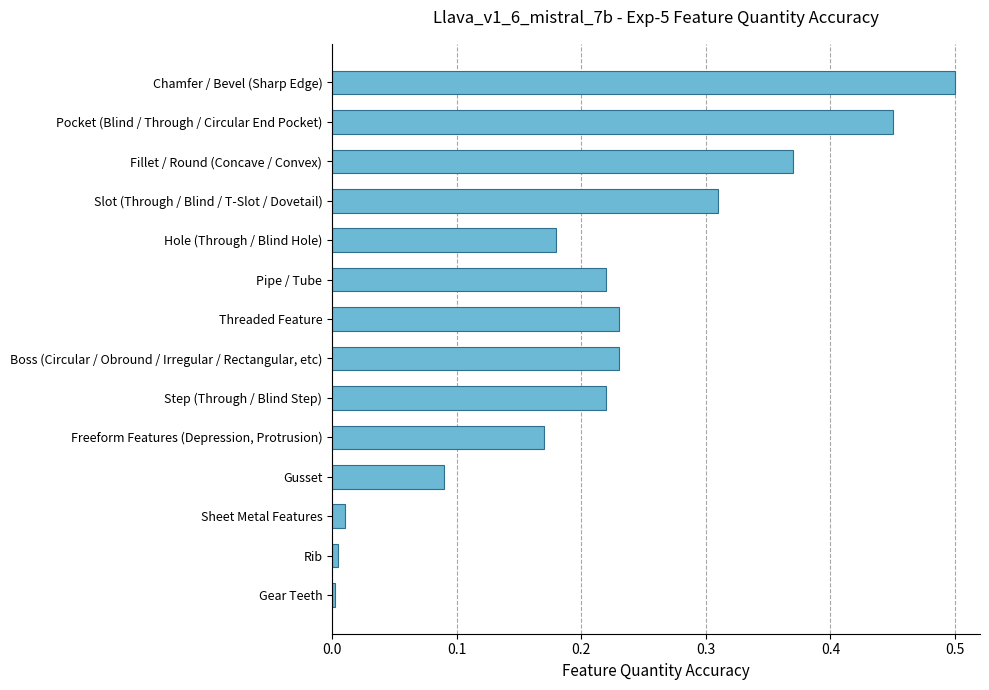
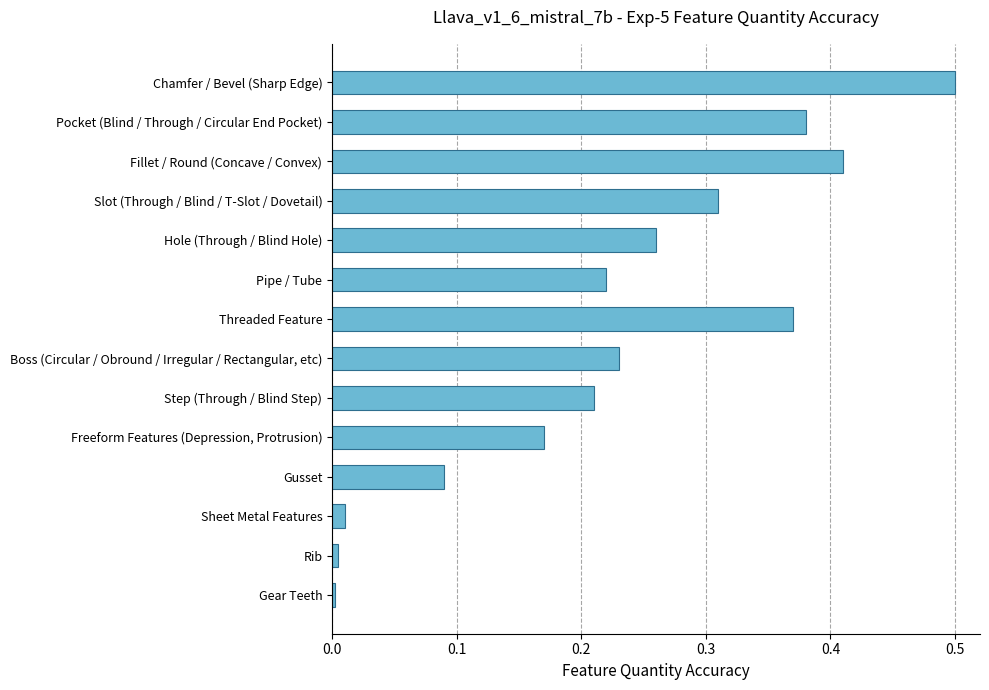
Pocket (Blind / Through / Circular End Pocket): 0.45 -> 0.38
Fillet / Round (Concave / Convex): 0.37 -> 0.41
Hole (Through / Blind Hole): 0.18 -> 0.26
Threaded Feature: 0.23 -> 0.37
Step (Through / Blind Step): 0.22 -> 0.21
